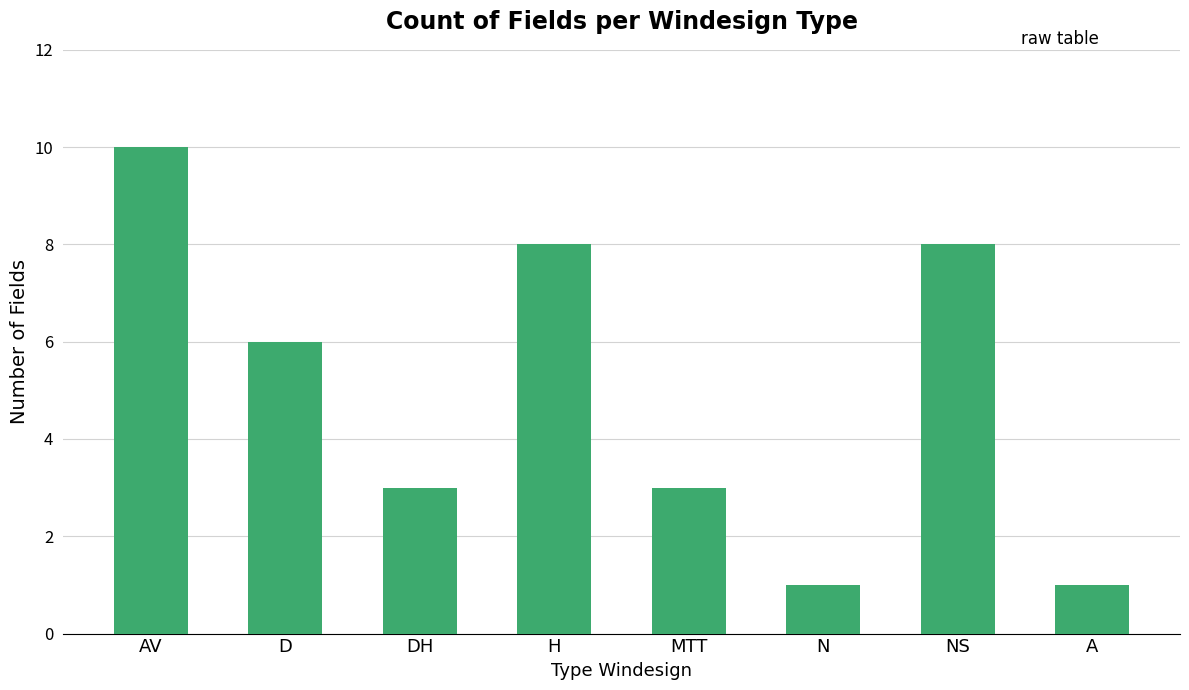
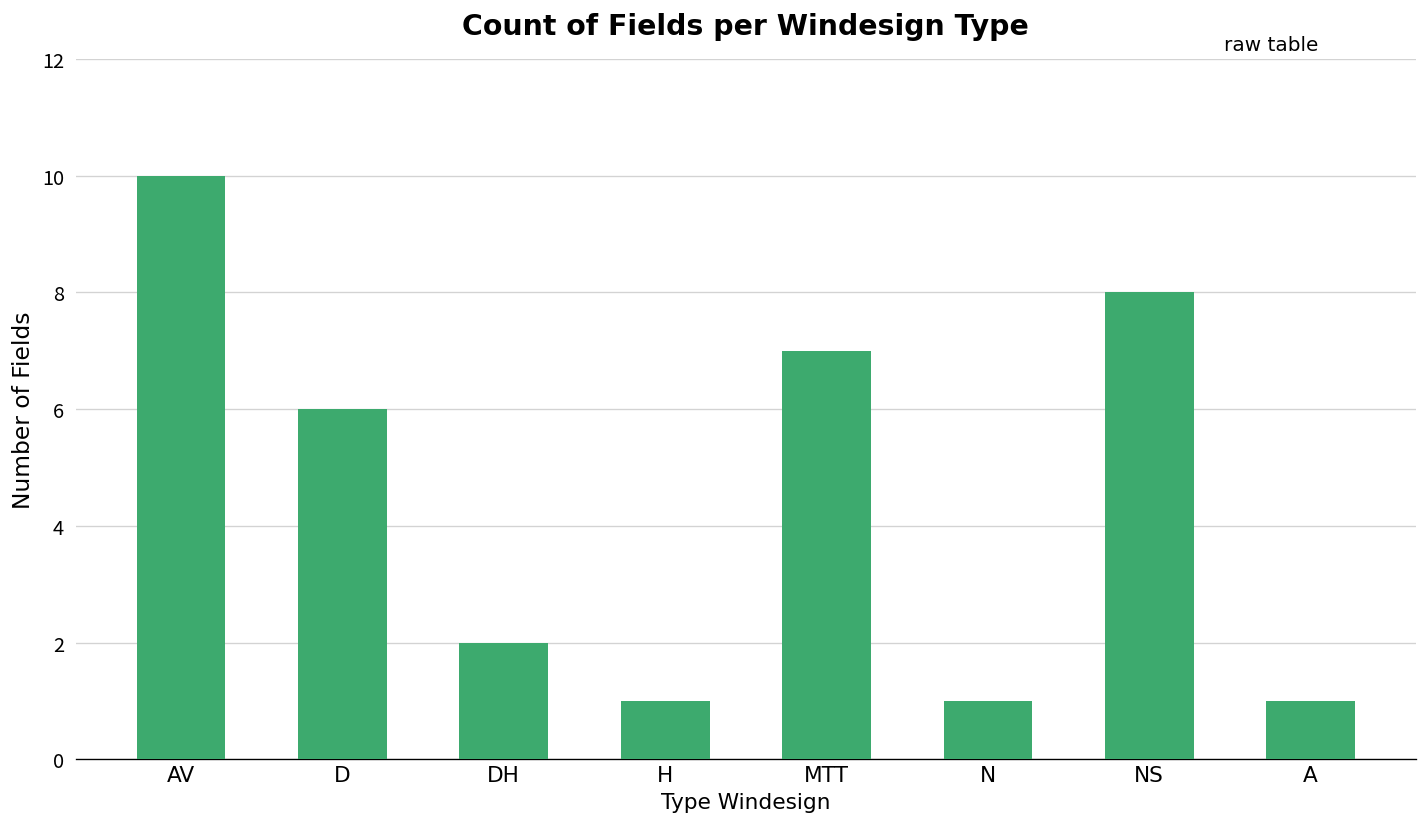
DH: 3 -> 2
H: 8 -> 1
MTT: 3 -> 7
